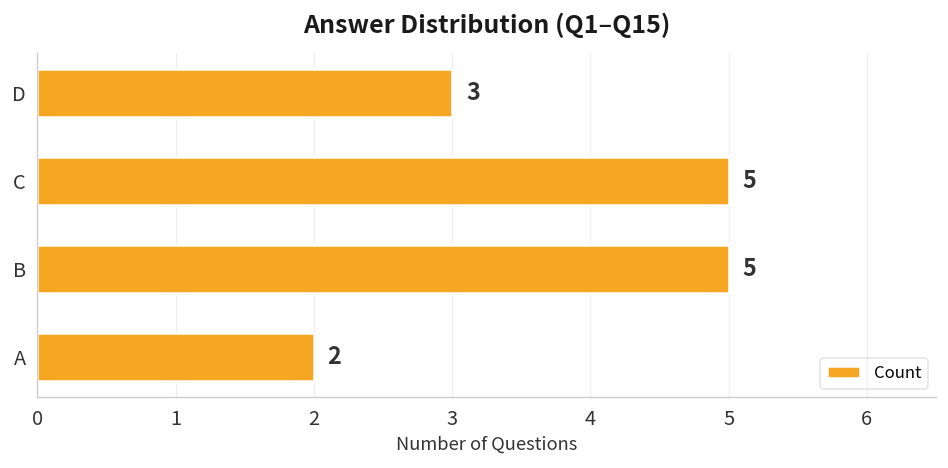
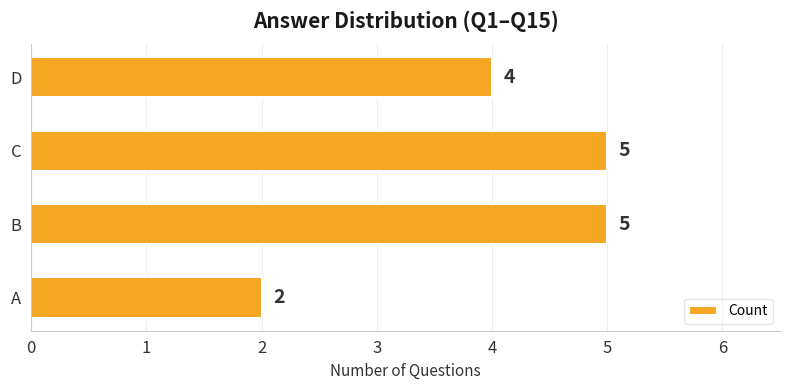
D: 3 -> 4
